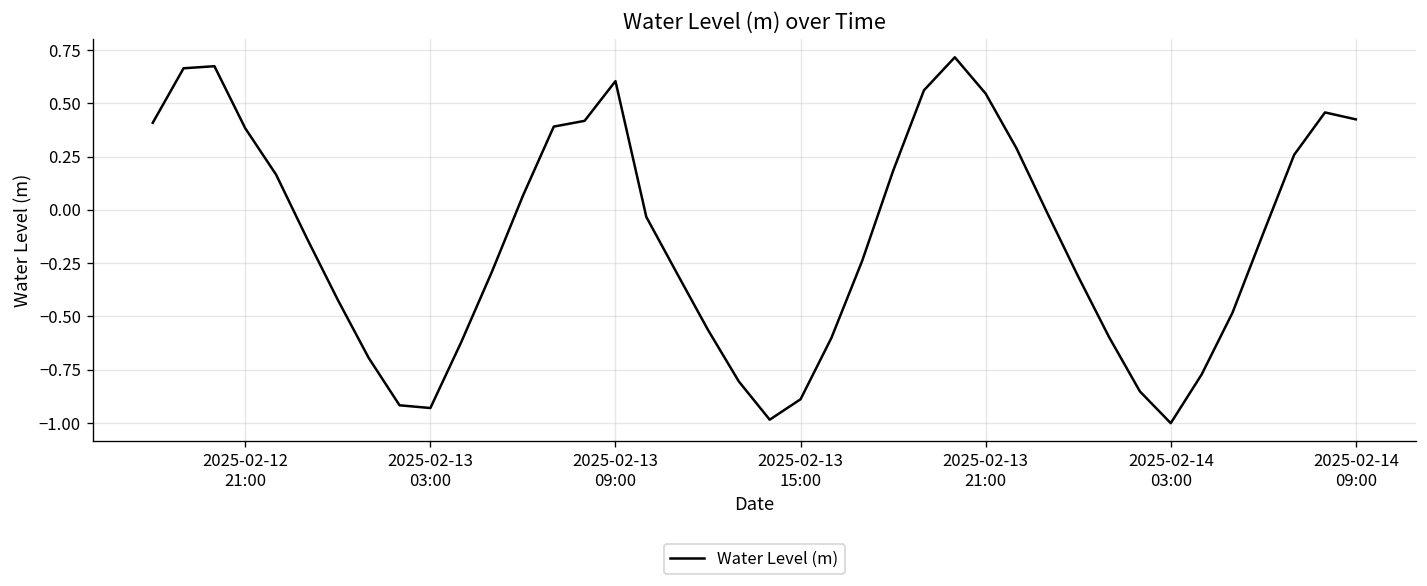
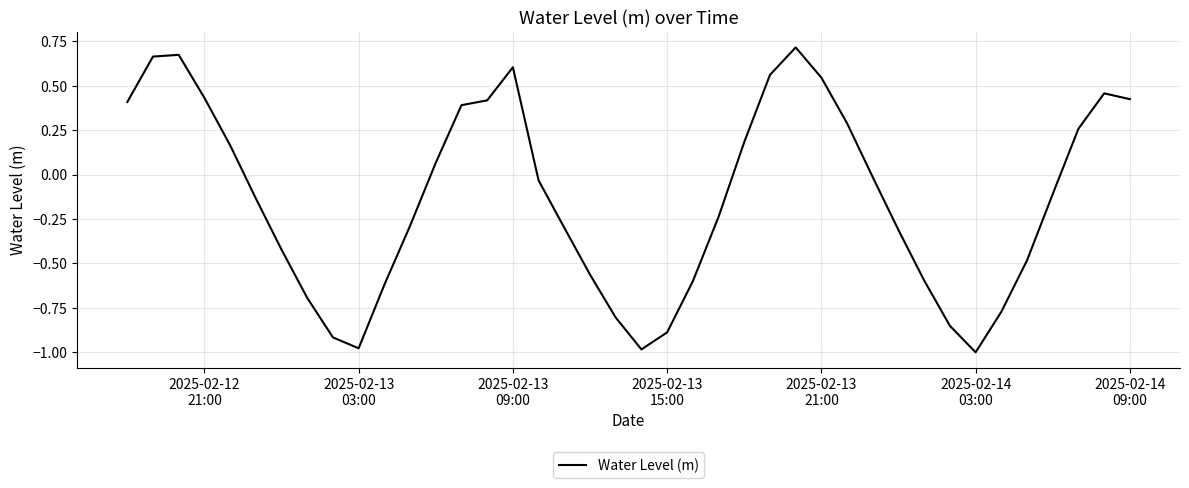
2025-02-12 21:00: 0.38 -> 0.43
2025-02-13 03:00: -0.93 -> -0.98
